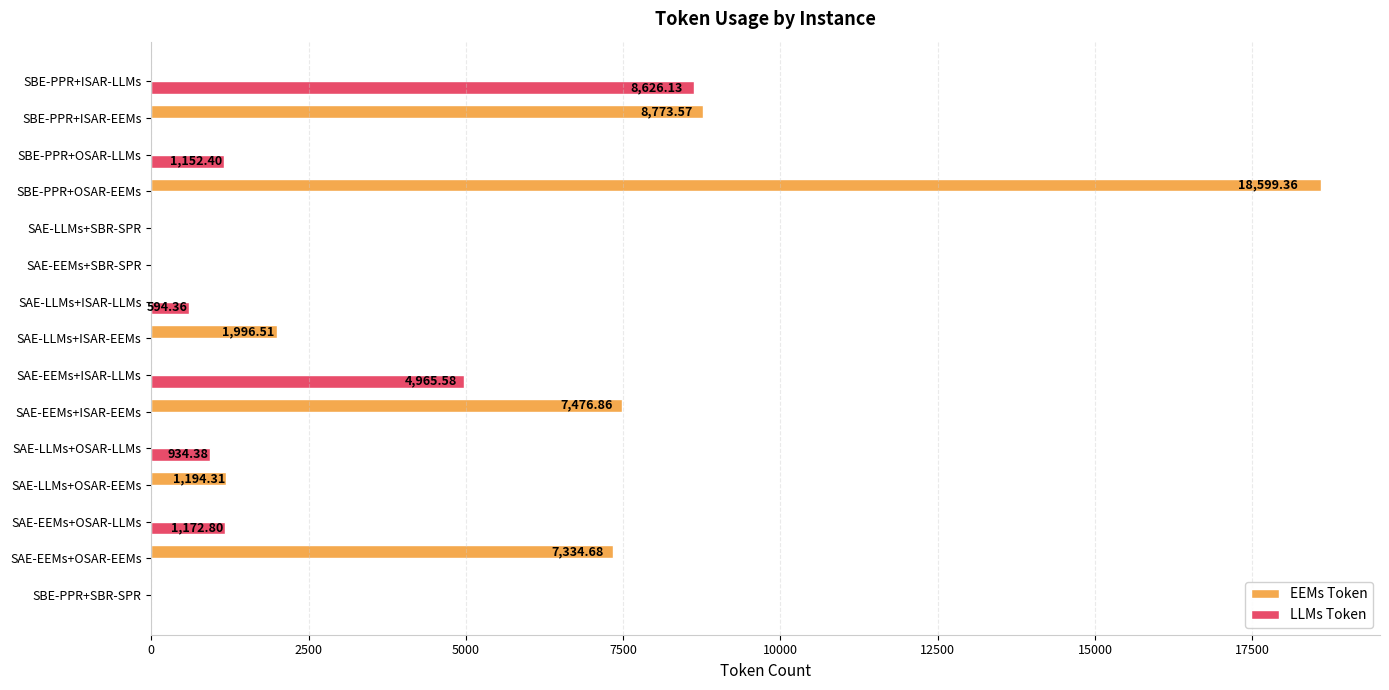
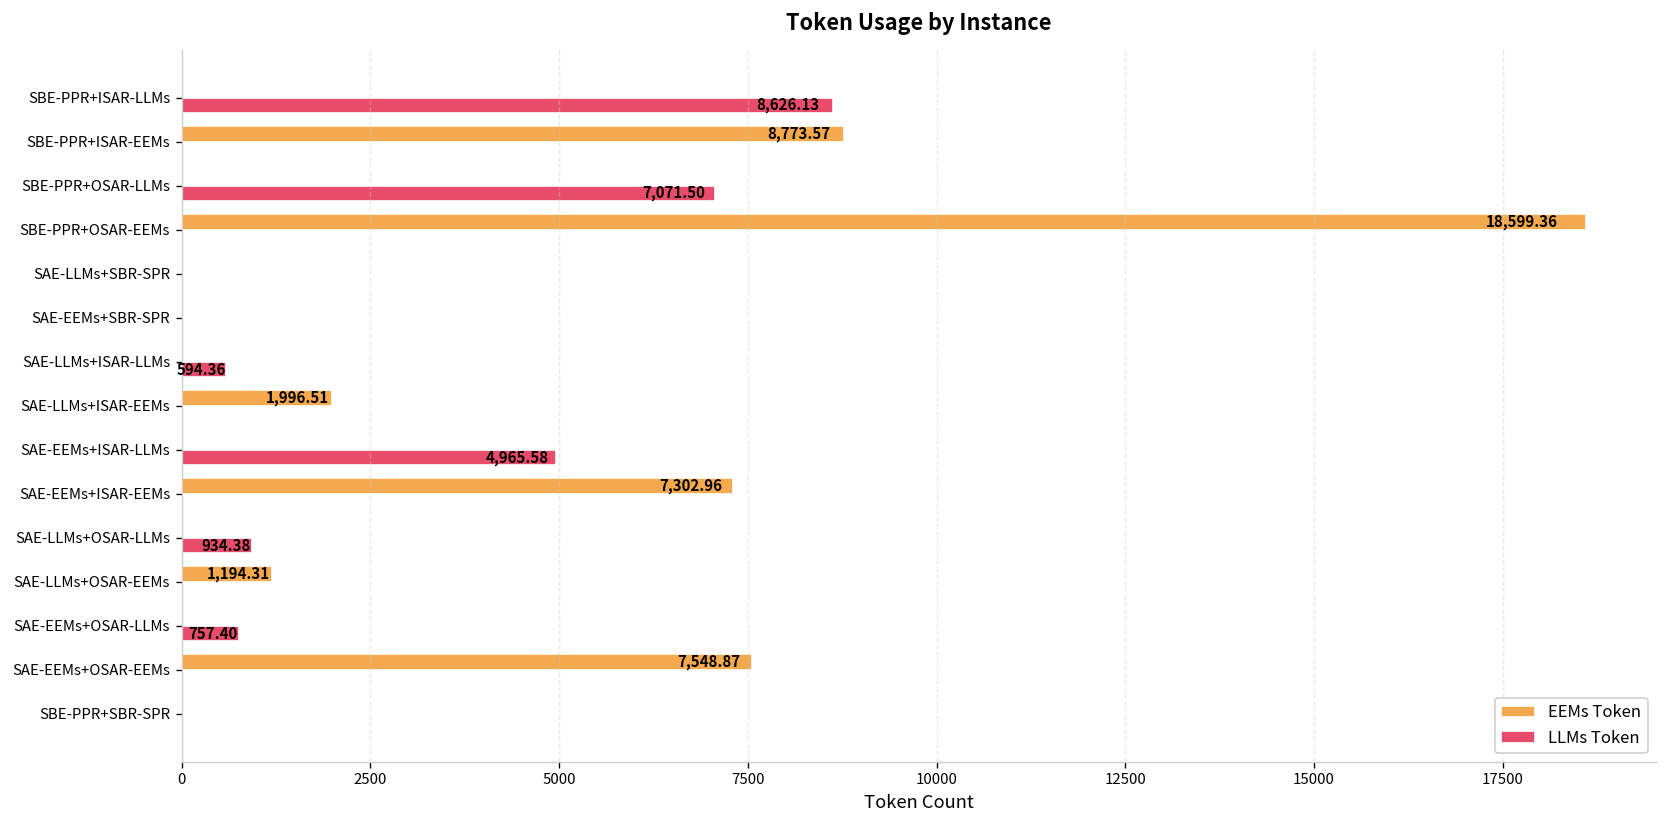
LLMs Token, SBE-PPR+OSAR-LLMs: 1,152.40 -> 7,071.50
EEMs Token, SAE-EEMs+ISAR-EEMs: 7,476.86 -> 7,302.96
LLMs Token, SAE-EEMs+OSAR-LLMs: 1,172.80 -> 757.40
EEMs Token, SAE-EEMs+OSAR-EEMs: 7,334.68 -> 7,548.87
